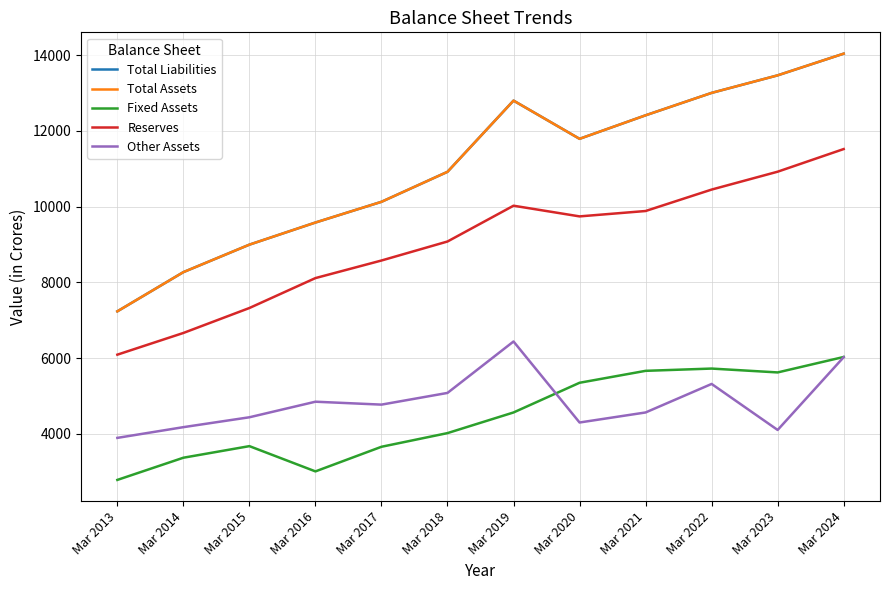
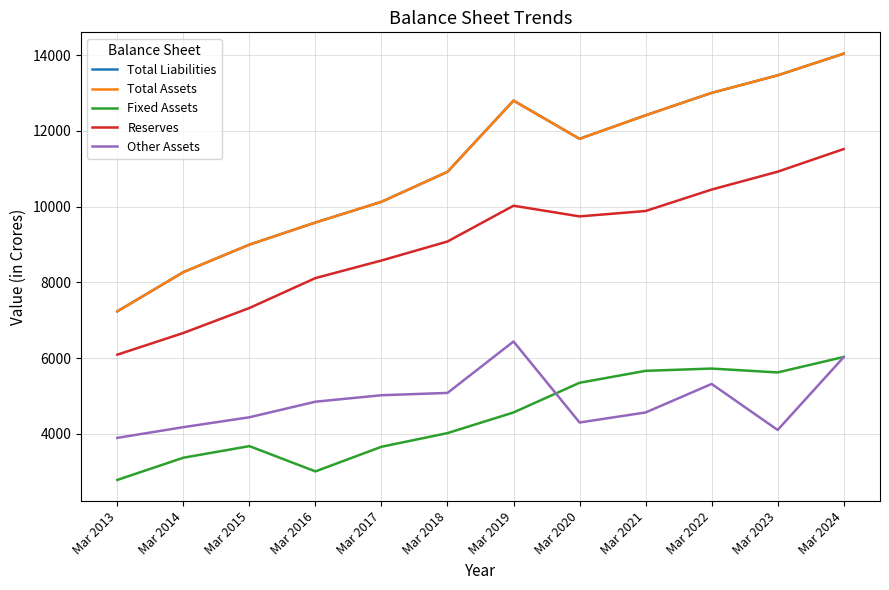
Other Assets, Mar 2017: 4800 -> 5000
